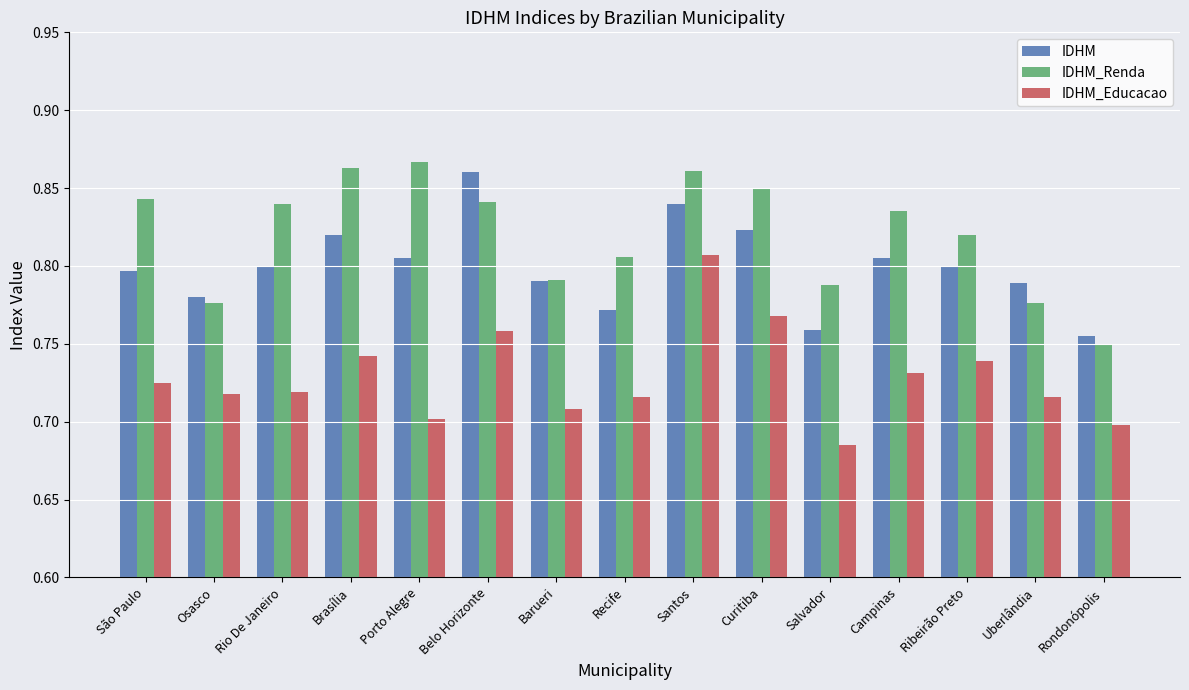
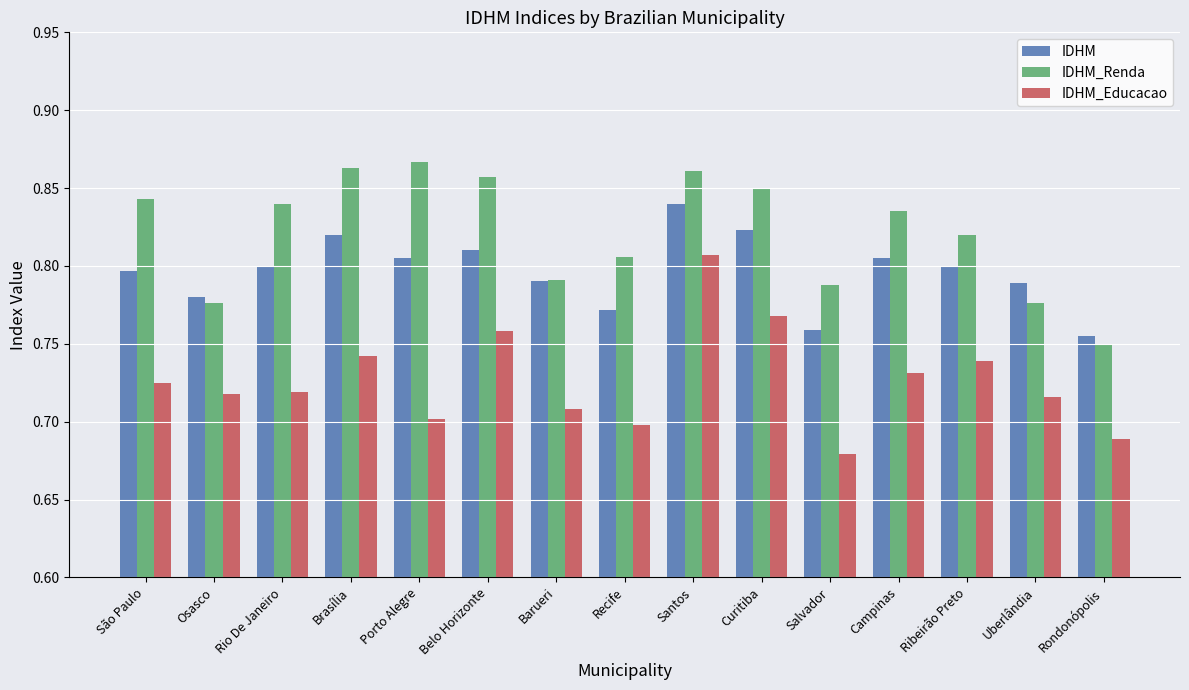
IDHM, Belo Horizonte: 0.86 -> 0.81
IDHM_Renda, Belo Horizonte: 0.841 -> 0.857
IDHM_Educacao, Recife: 0.716 -> 0.698
IDHM_Educacao, Salvador: 0.685 -> 0.679
IDHM_Educacao, Rondonópolis: 0.698 -> 0.689
